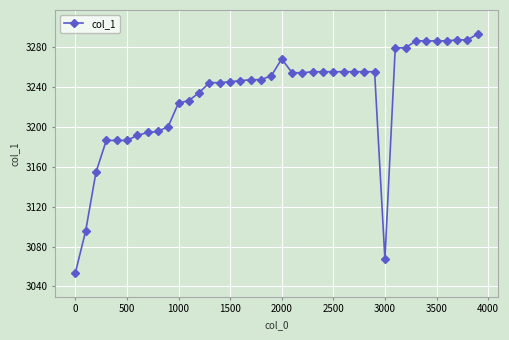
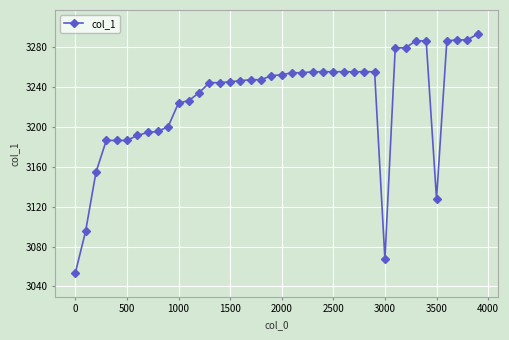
2000: 3270 -> 3250
3500: 3290 -> 3130
